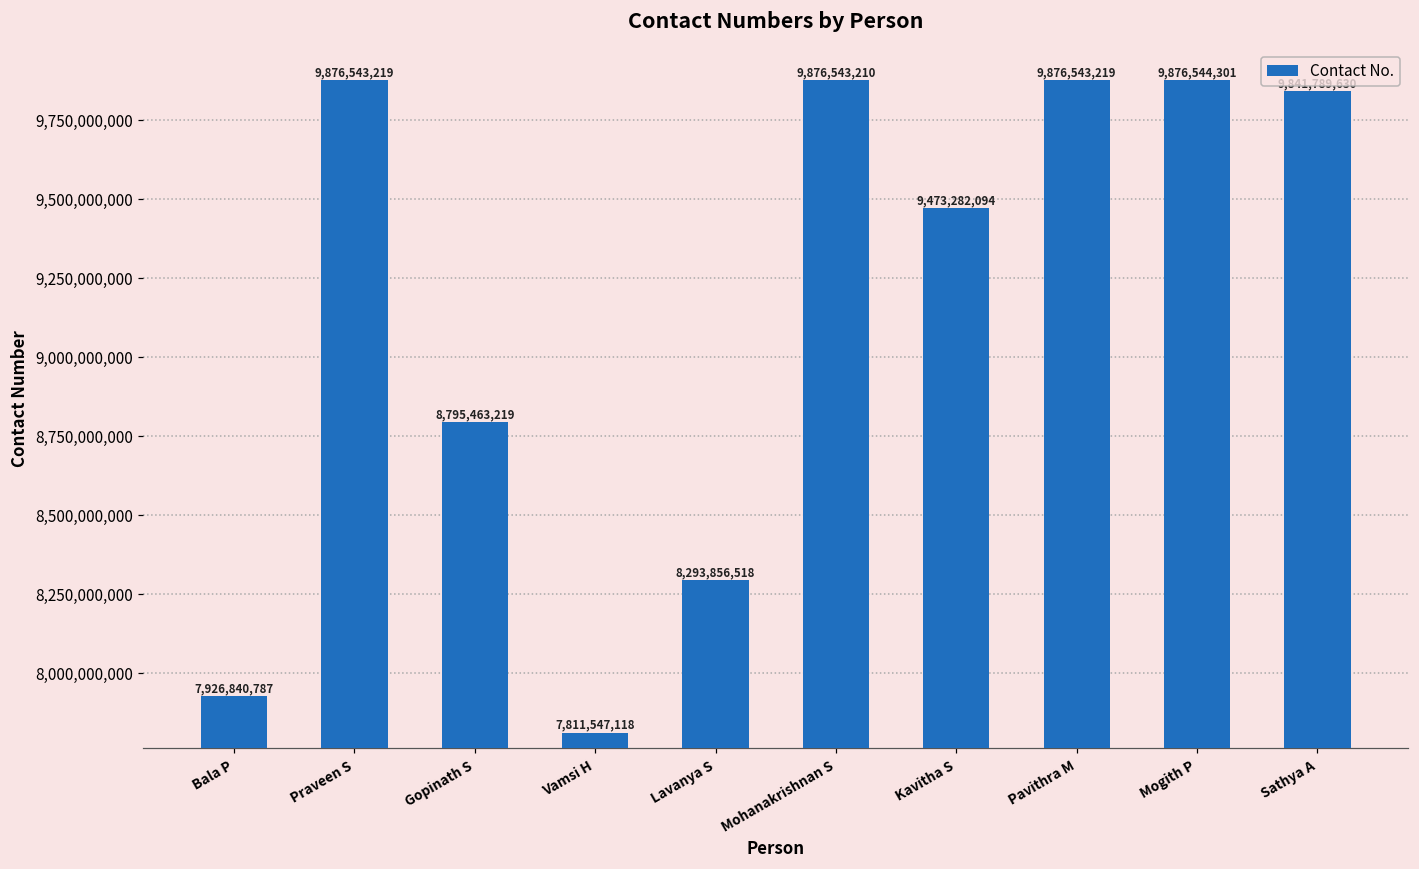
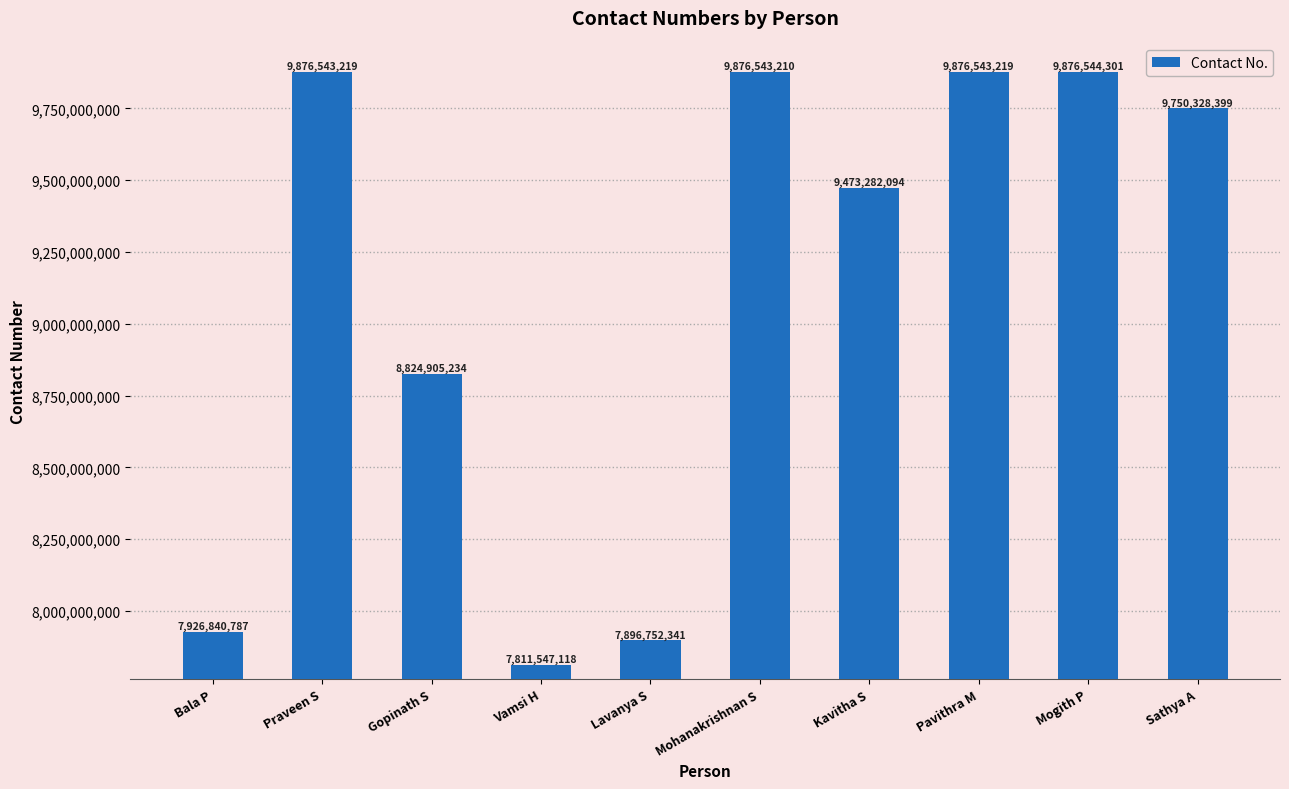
Gopinath S: 8,795,463,219 -> 8,824,905,234
Lavanya S: 8,293,856,518 -> 7,896,752,341
Sathya A: 9,840,000,000 -> 9,750,000,000
